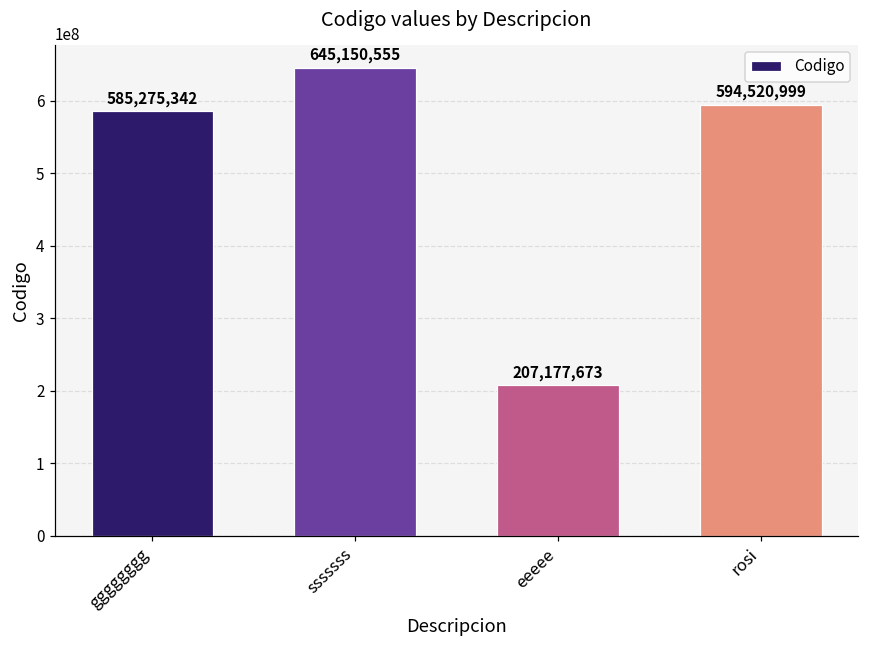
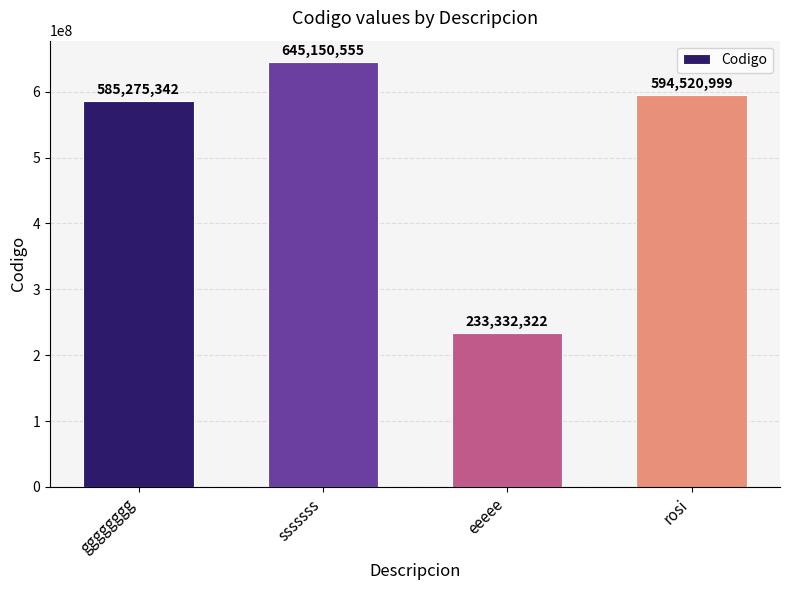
eeeee: 207,177,673 -> 233,332,322
